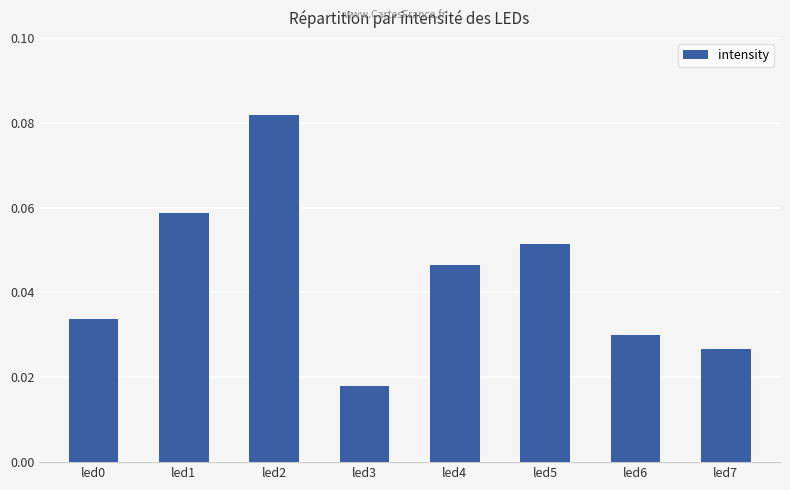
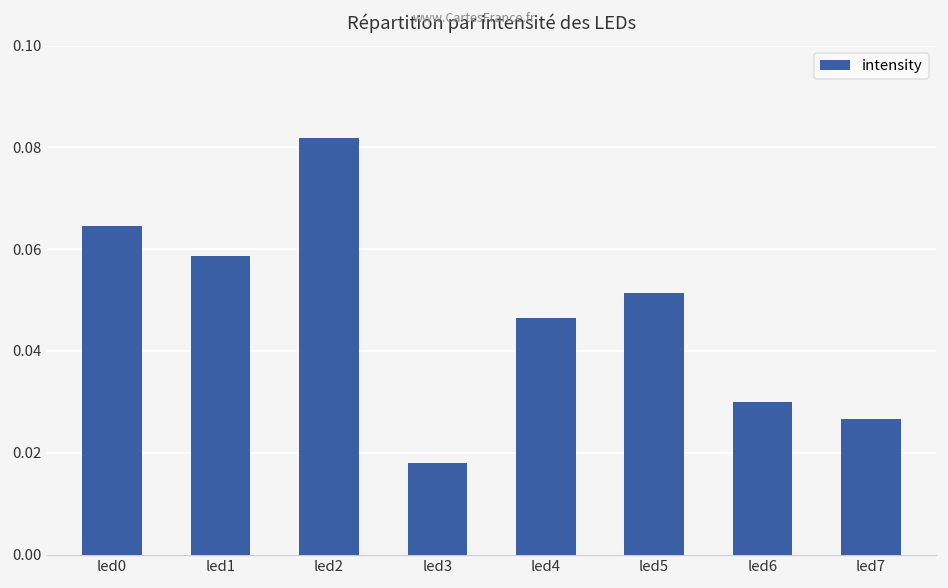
led0: 0.034 -> 0.065
